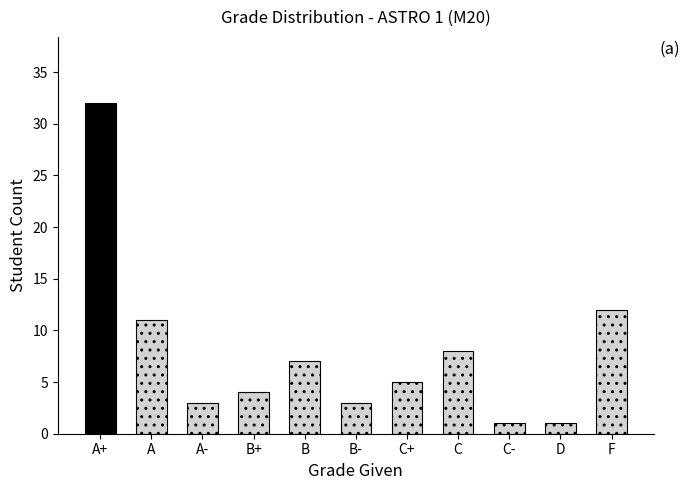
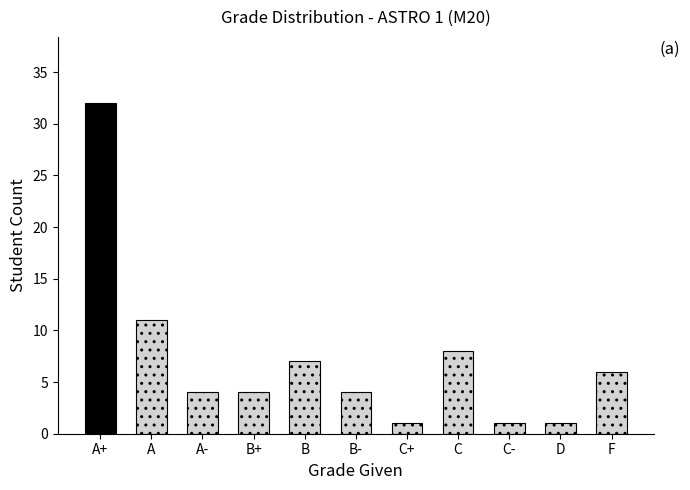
A-: 3 -> 4
B-: 3 -> 4
C+: 5 -> 1
F: 12 -> 6
